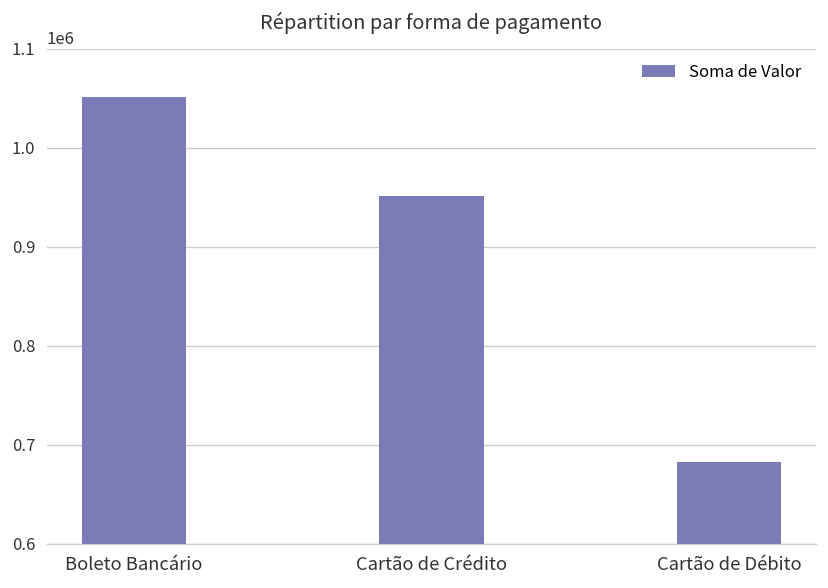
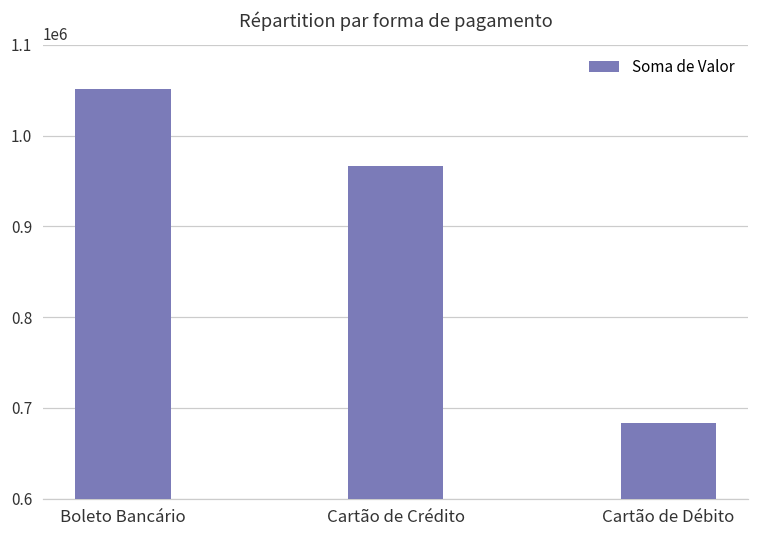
Cartão de Crédito: 950000 -> 970000
